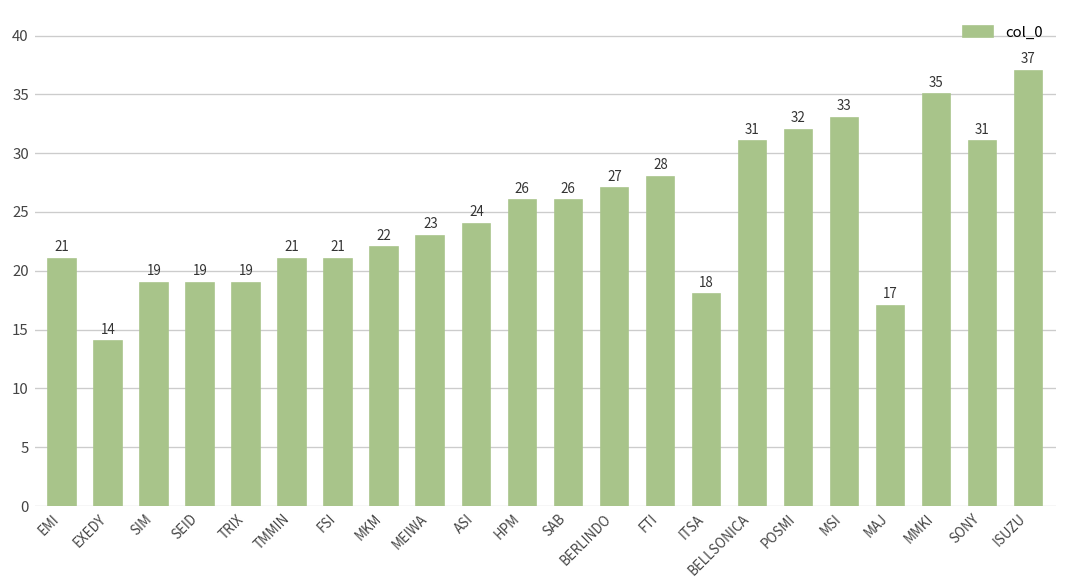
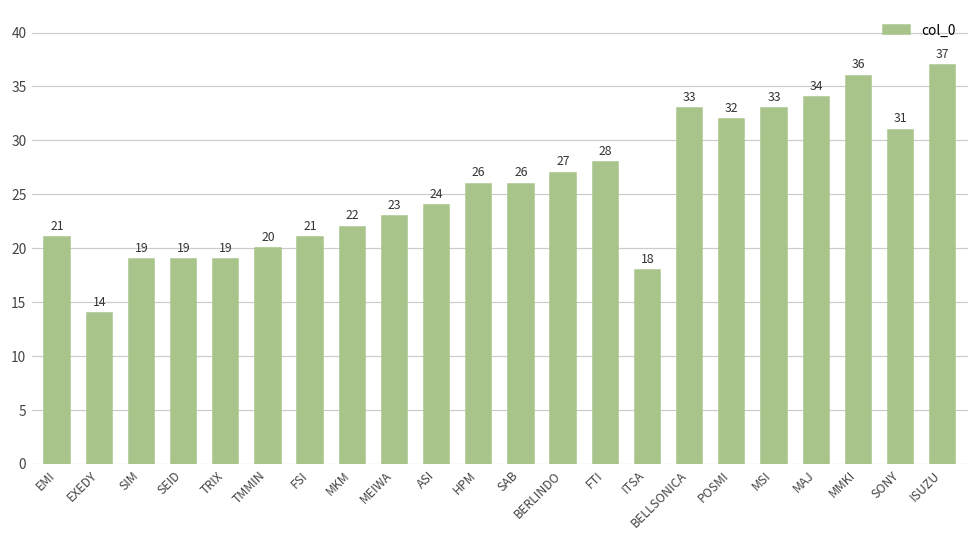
TMMIN: 21 -> 20
BELLSONICA: 31 -> 33
MAJ: 17 -> 34
MMKI: 35 -> 36
